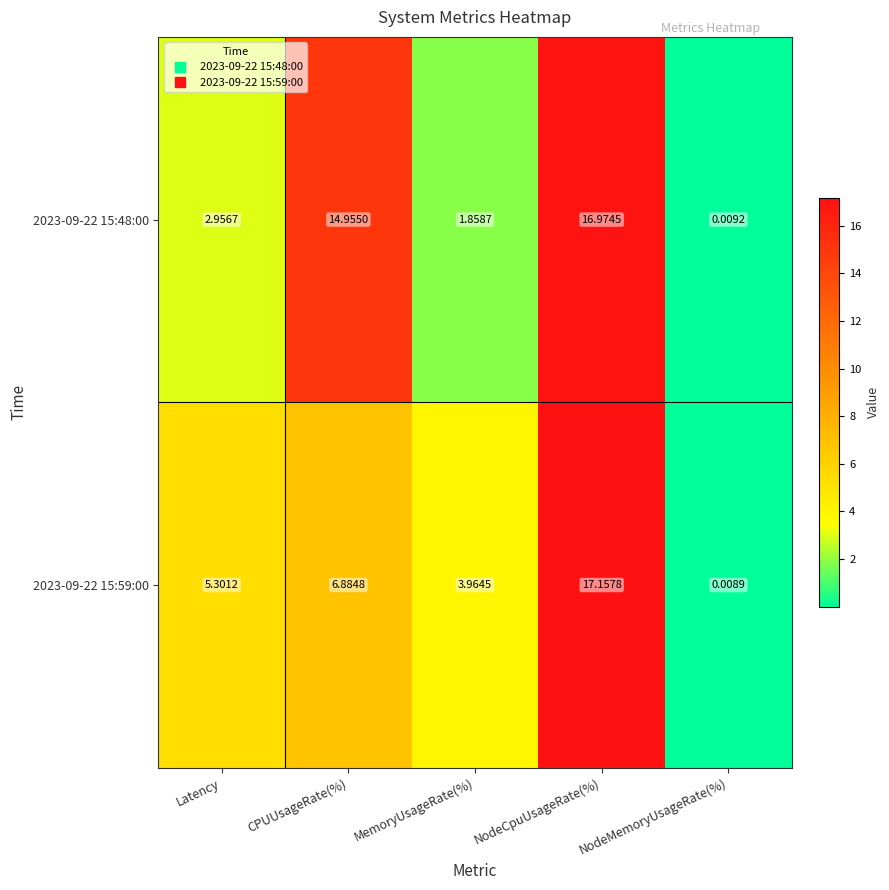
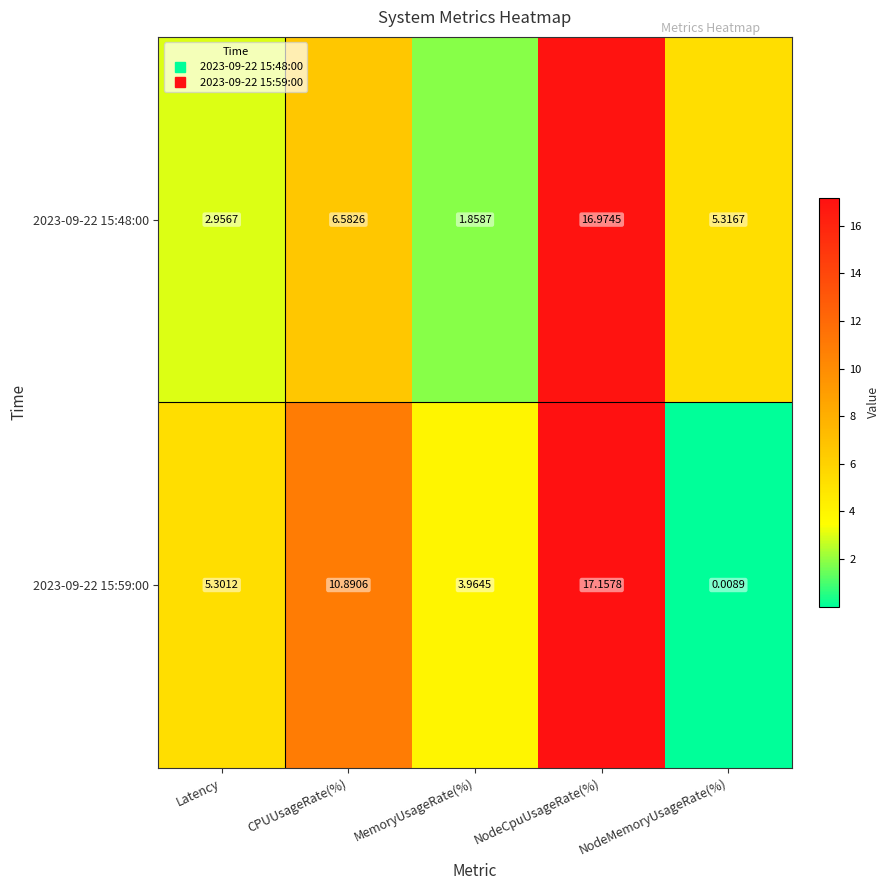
2023-09-22 15:48:00, CPUUsageRate(%): 14.9550 -> 6.5826
2023-09-22 15:48:00, NodeMemoryUsageRate(%): 0.0092 -> 5.3167
2023-09-22 15:59:00, CPUUsageRate(%): 6.8848 -> 10.8906
